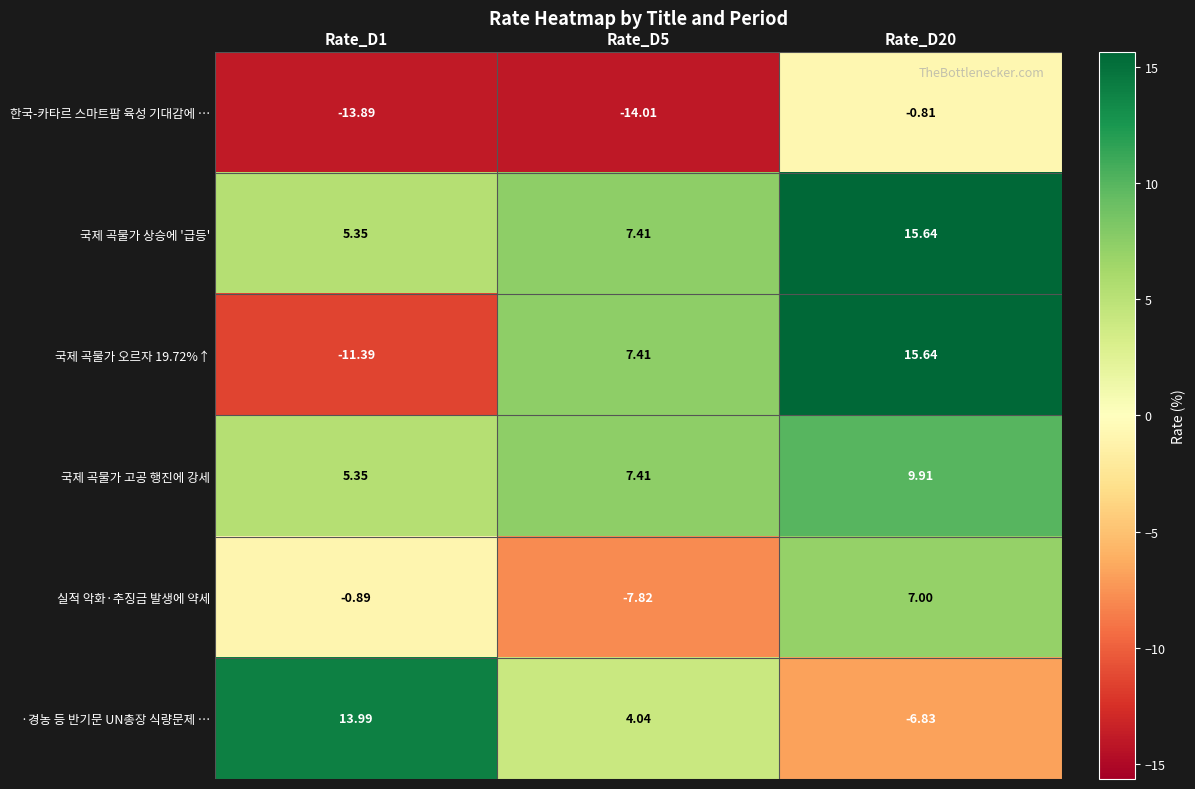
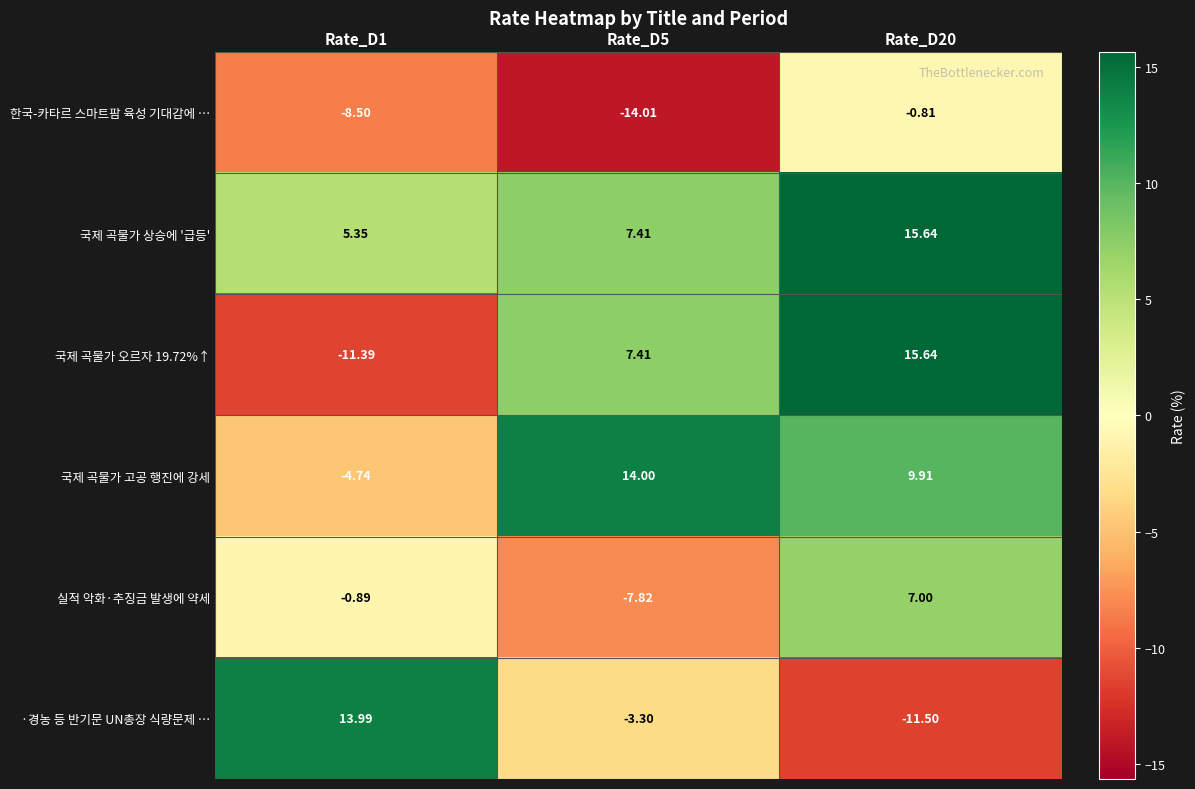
한국-카타르 스마트팜 육성 기대감에 …, Rate_D1: -13.89 -> -8.50
국제 곡물가 고공 행진에 강세, Rate_D1: 5.35 -> -4.74
국제 곡물가 고공 행진에 강세, Rate_D5: 7.41 -> 14.00
·경농 등 반기문 UN총장 식량문제 …, Rate_D5: 4.04 -> -3.30
·경농 등 반기문 UN총장 식량문제 …, Rate_D20: -6.83 -> -11.50
